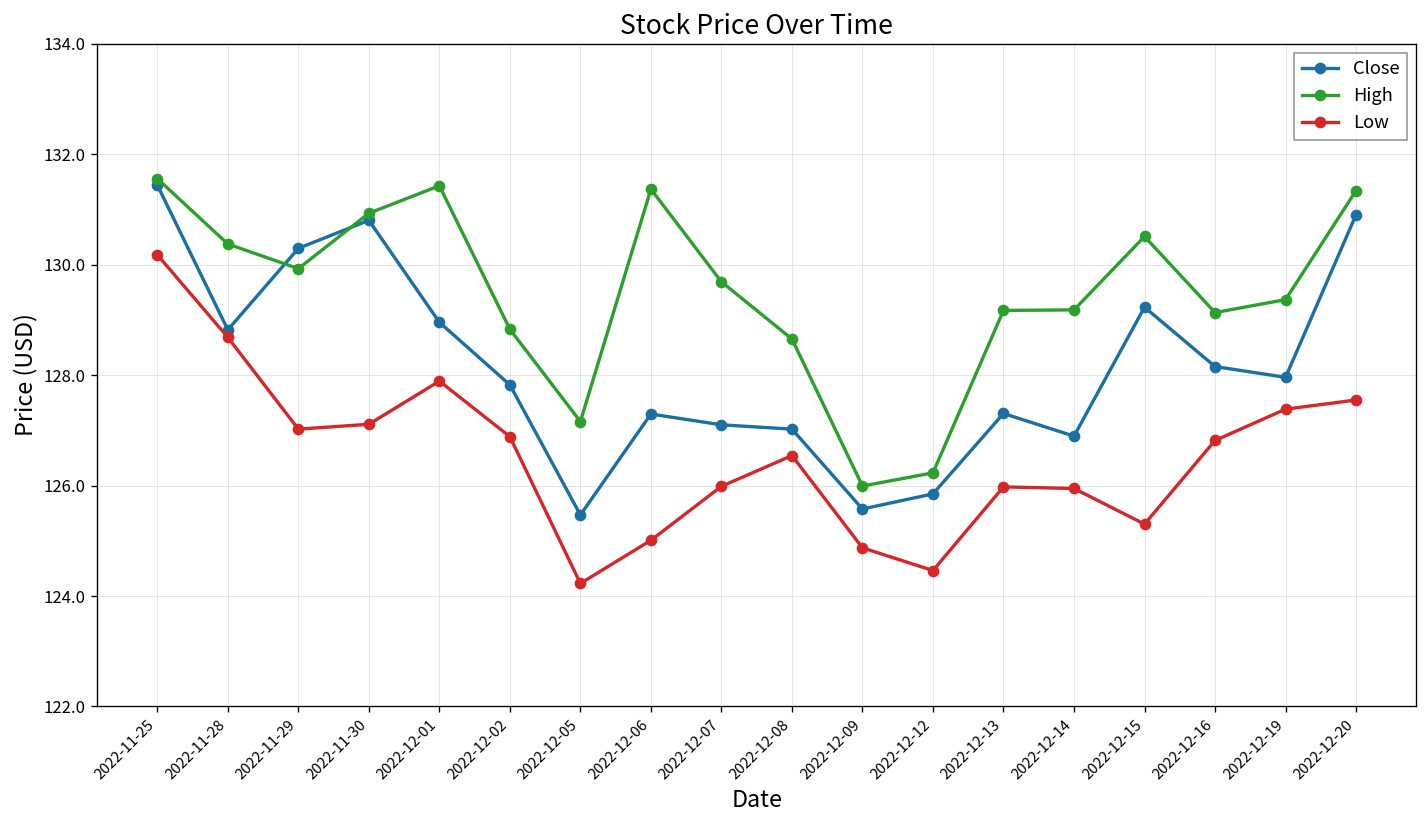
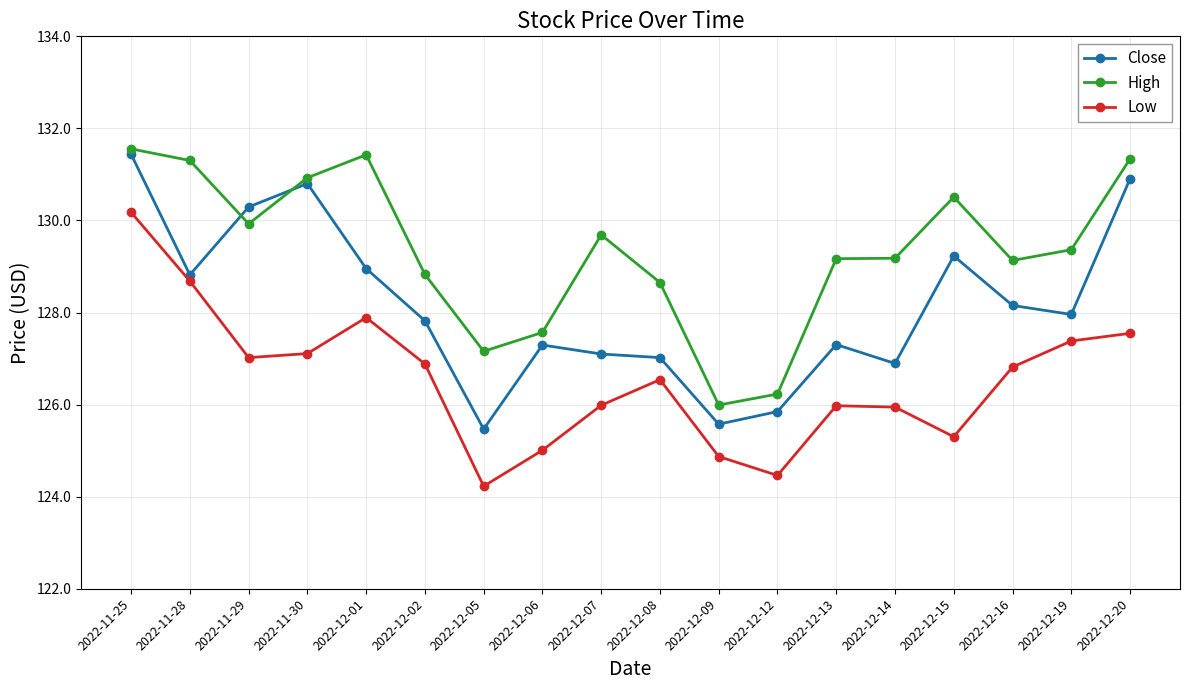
High, 2022-11-28: 130.4 -> 131.3
High, 2022-12-06: 131.4 -> 127.6
